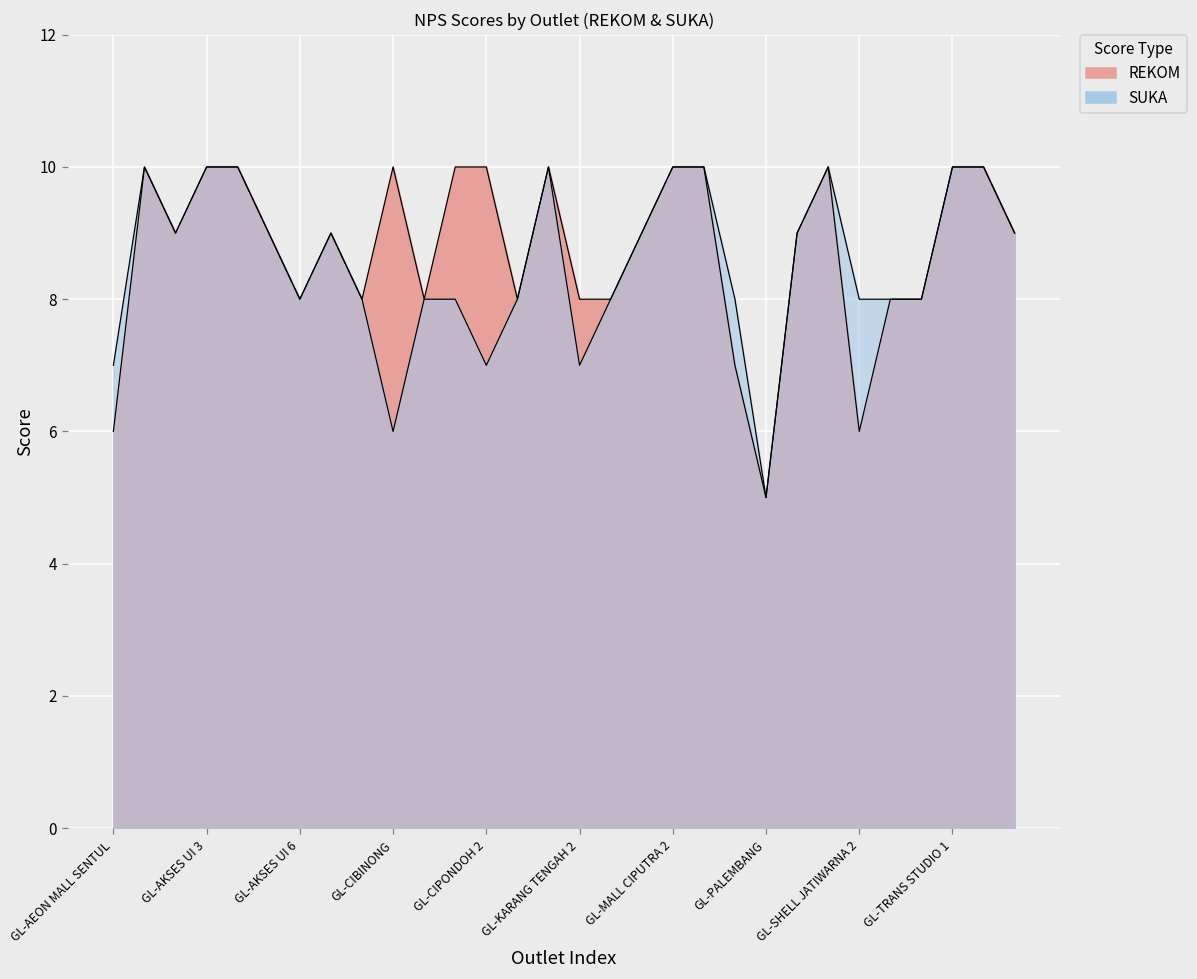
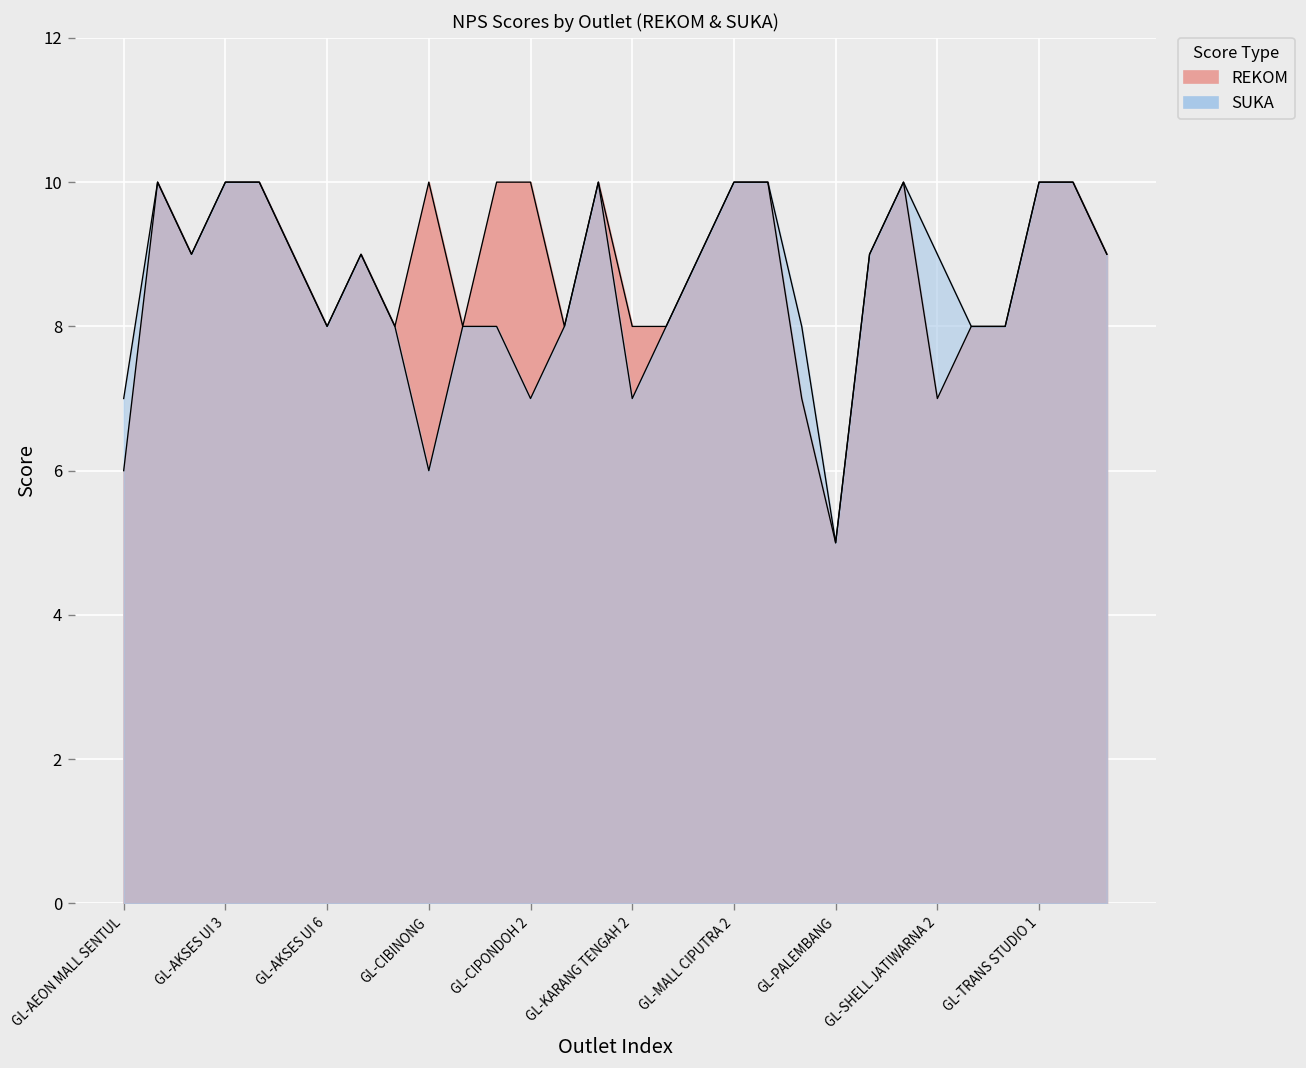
REKOM, GL-SHELL JATIWARNA 2: 6 -> 7
SUKA, GL-SHELL JATIWARNA 2: 8 -> 9
